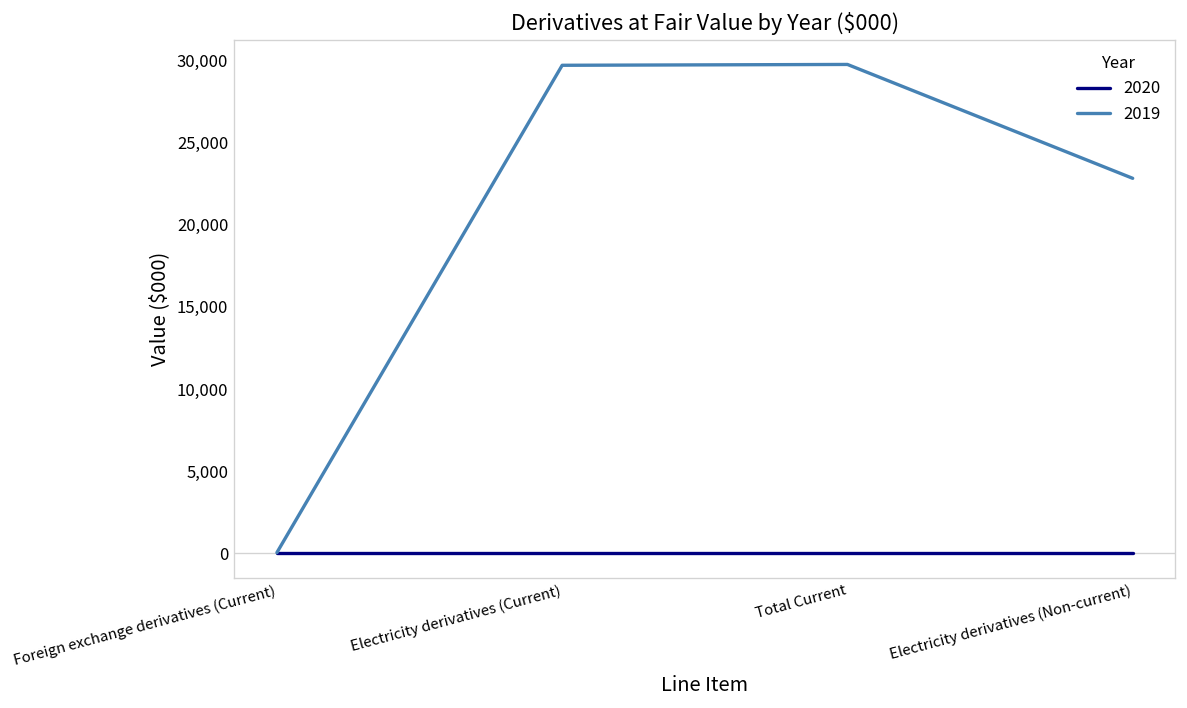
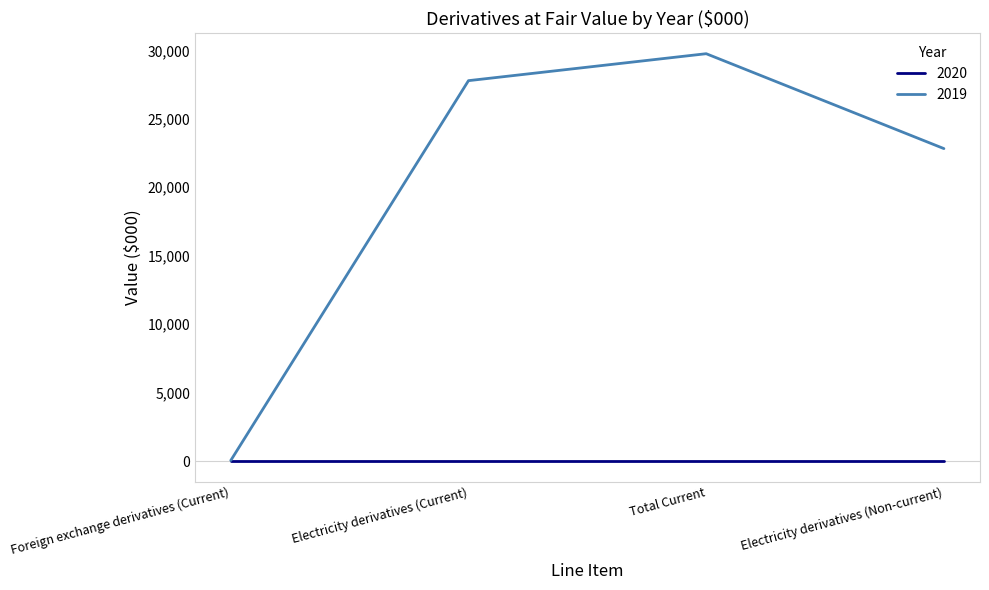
2019, Electricity derivatives (Current): 29,700 -> 27,800
